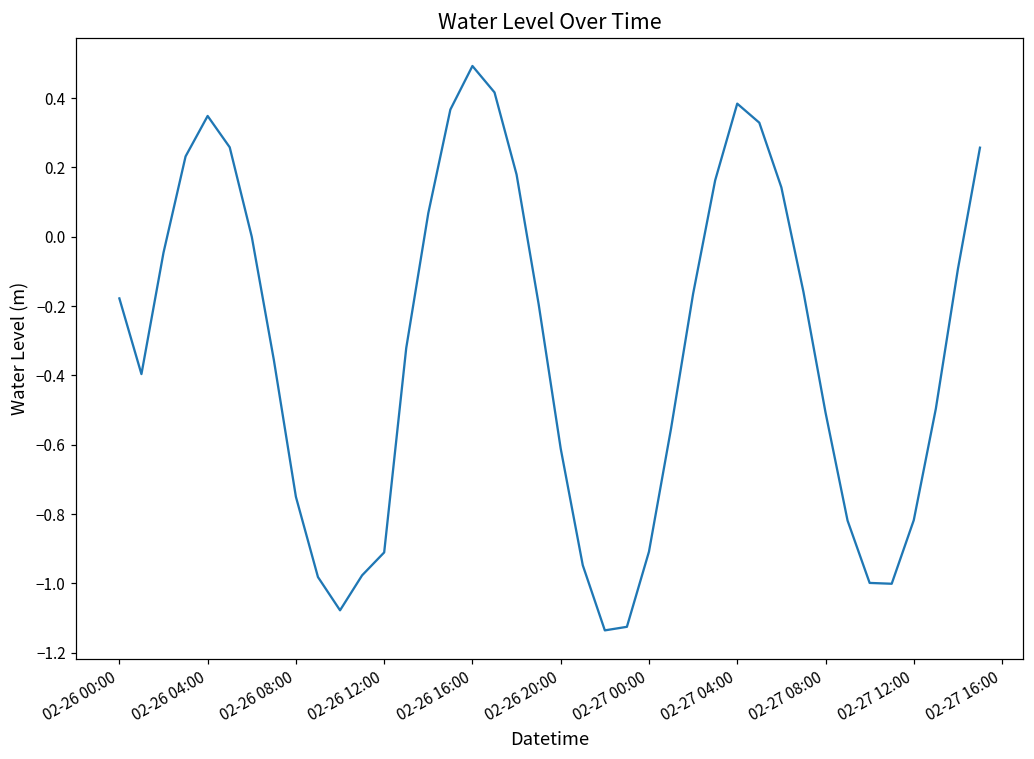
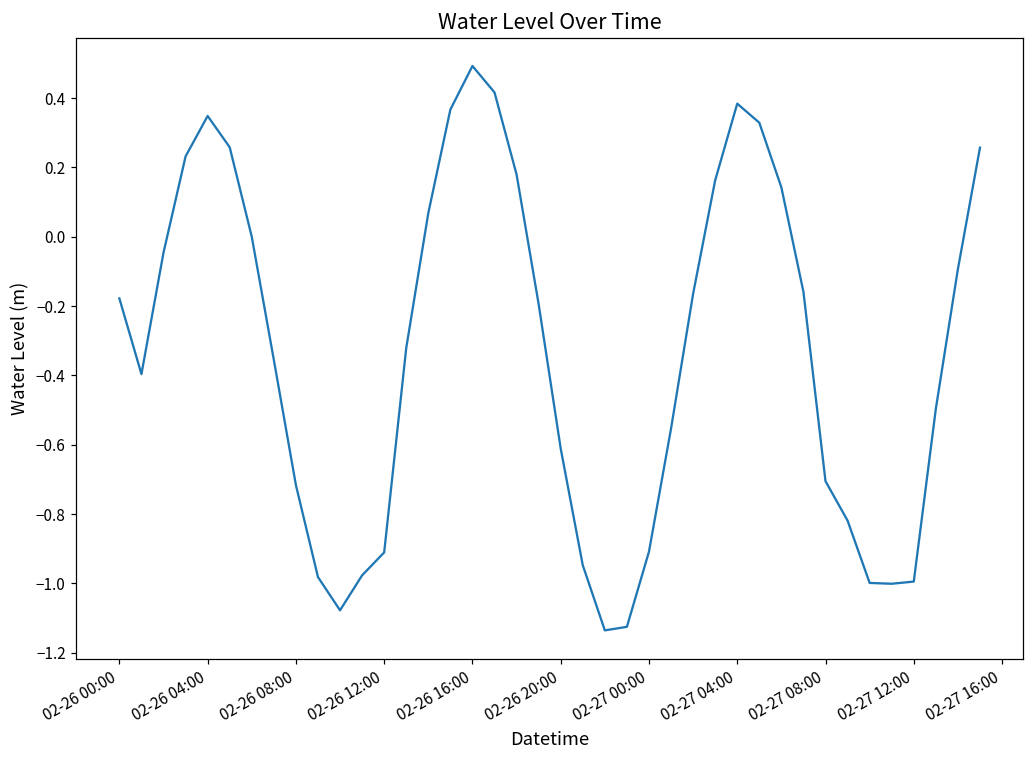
02-26 08:00: -0.75 -> -0.72
02-27 08:00: -0.51 -> -0.71
02-27 12:00: -0.82 -> -0.99
